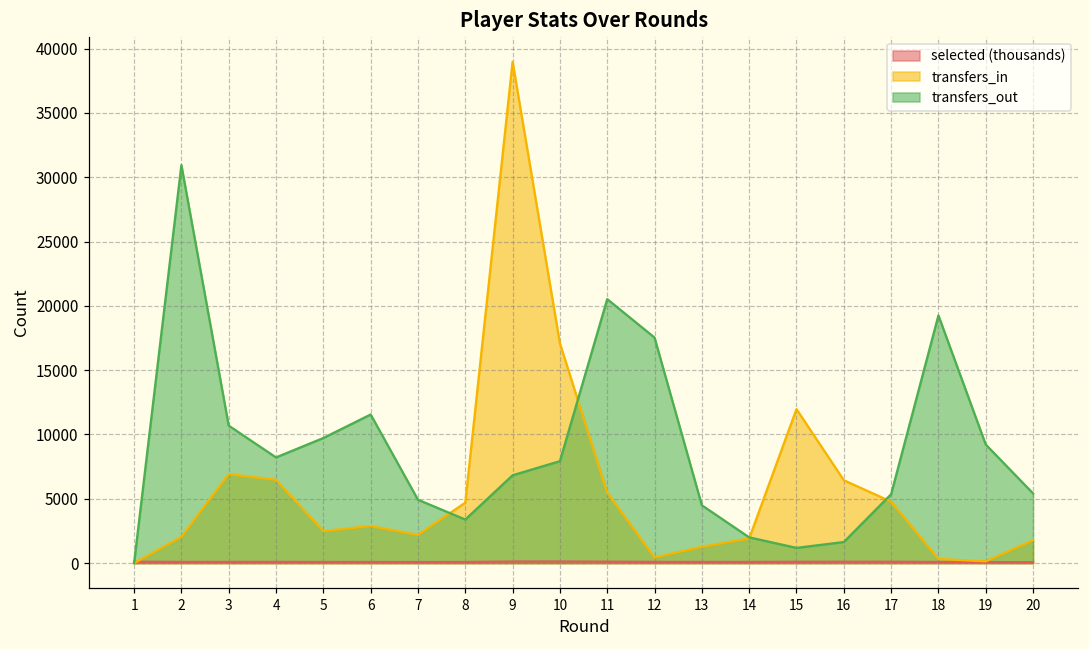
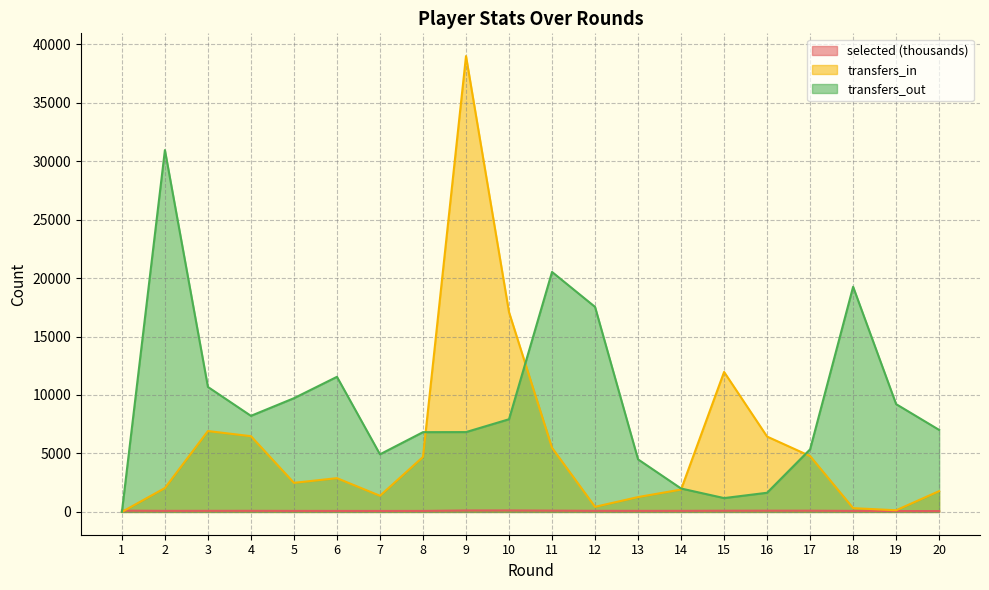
transfers_in, 7: 2200 -> 1400
transfers_out, 8: 3400 -> 6800
transfers_out, 20: 5400 -> 7000
